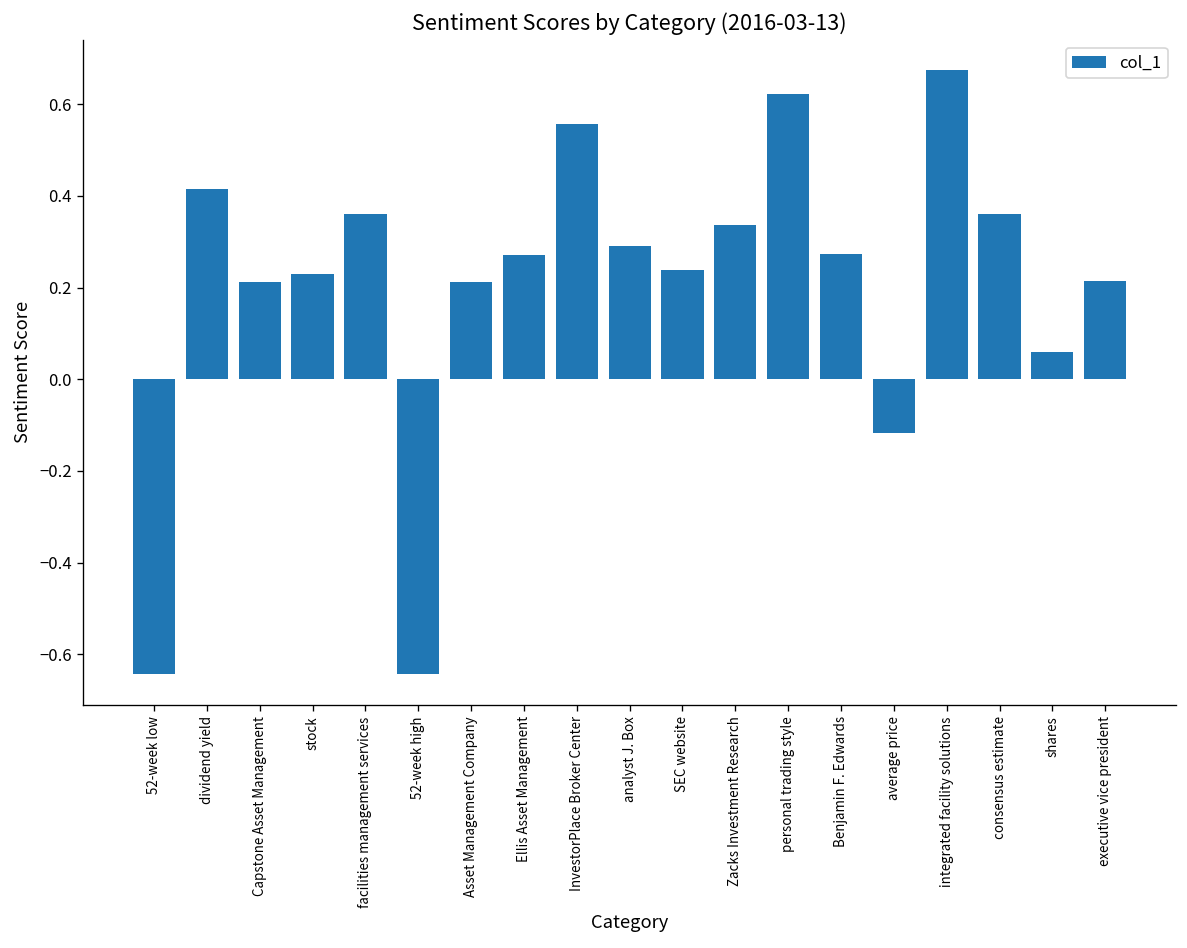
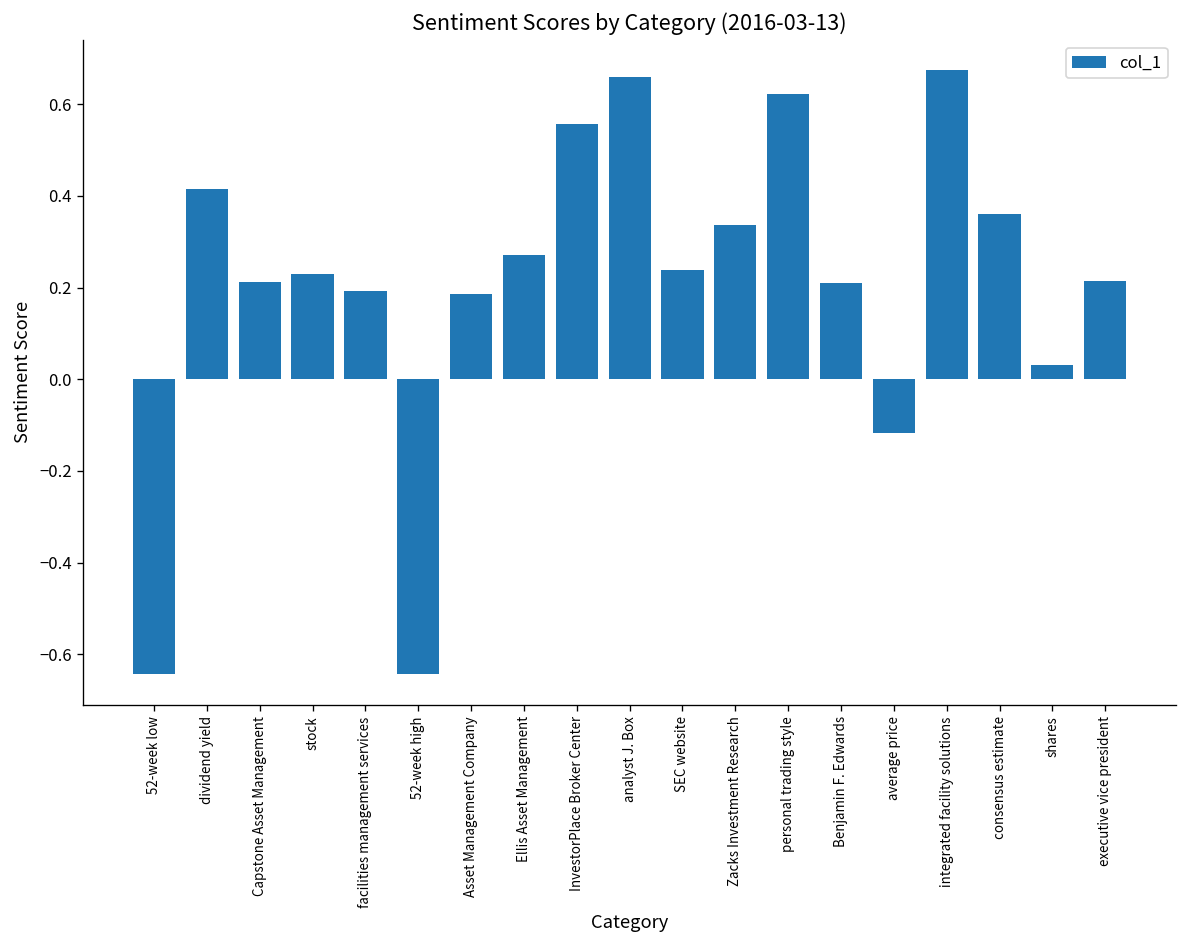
facilities management services: 0.36 -> 0.19
Asset Management Company: 0.21 -> 0.19
analyst J. Box: 0.29 -> 0.66
Benjamin F. Edwards: 0.27 -> 0.21
shares: 0.06 -> 0.03
